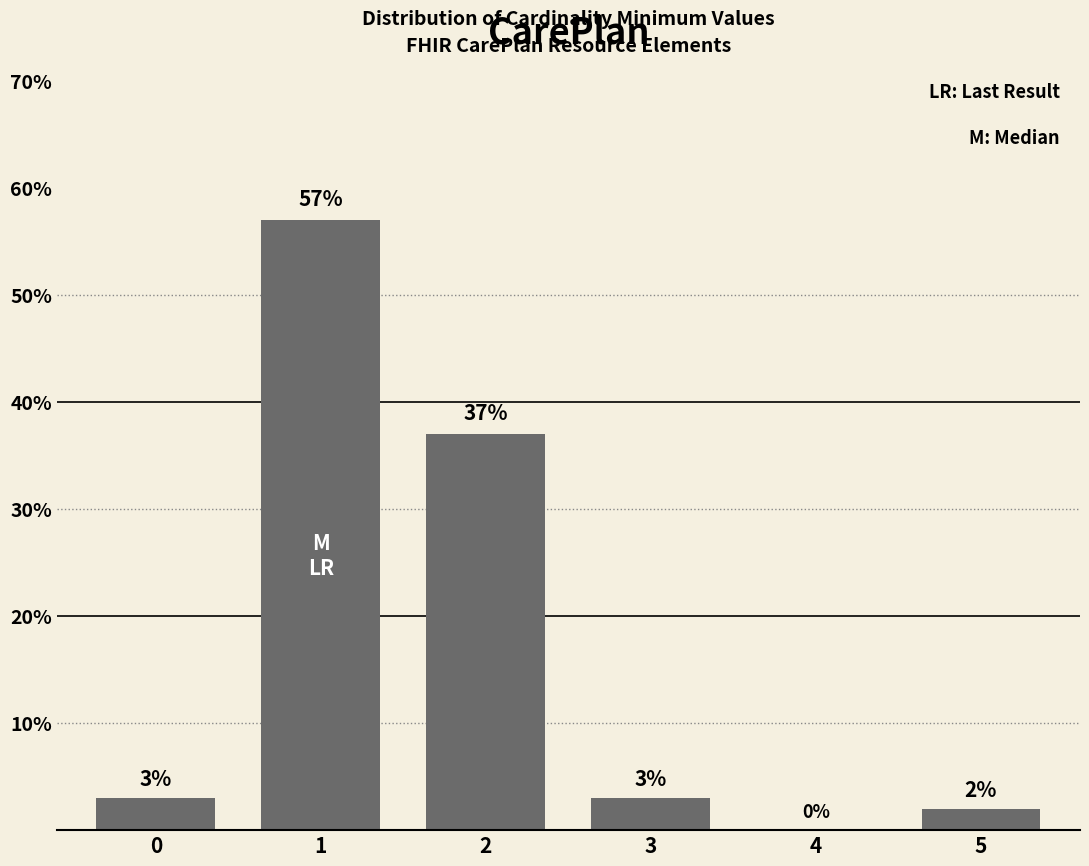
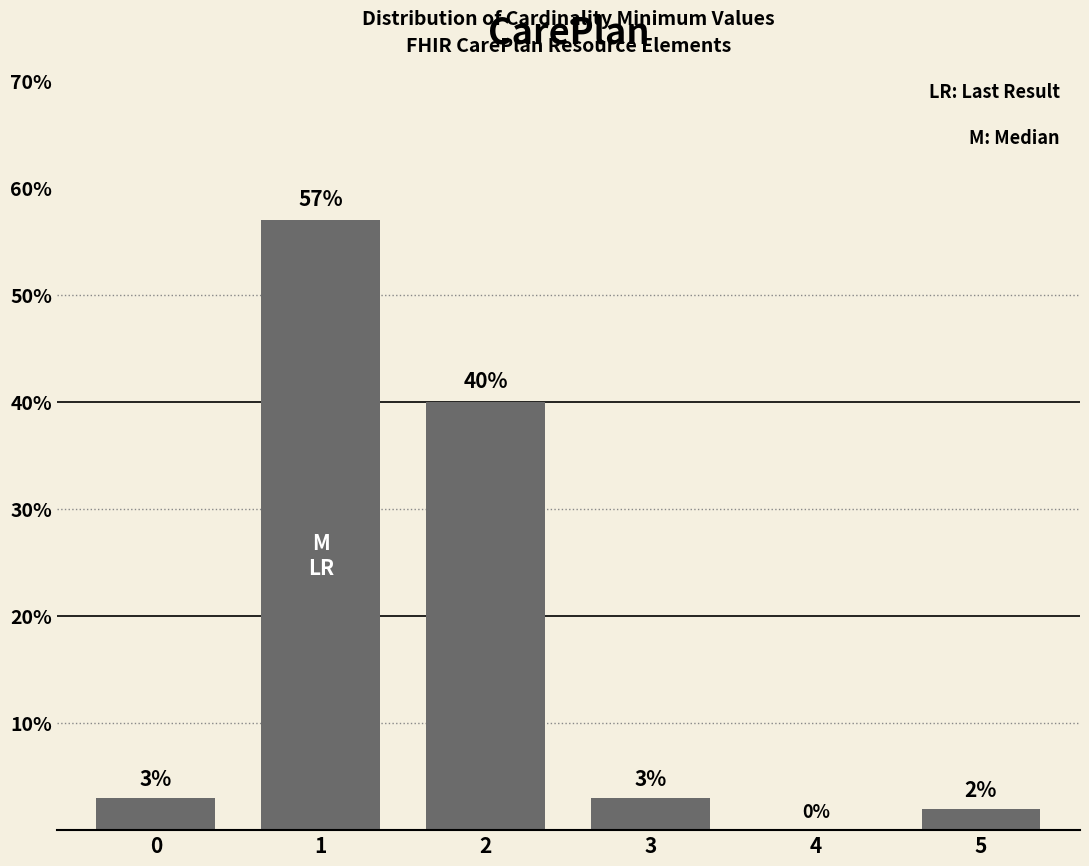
2: 37% -> 40%
